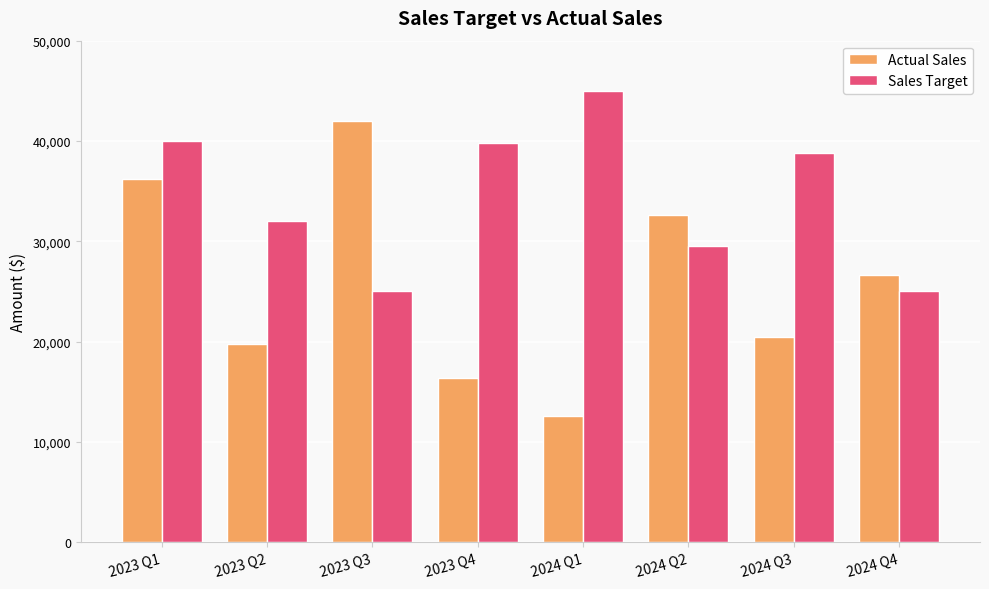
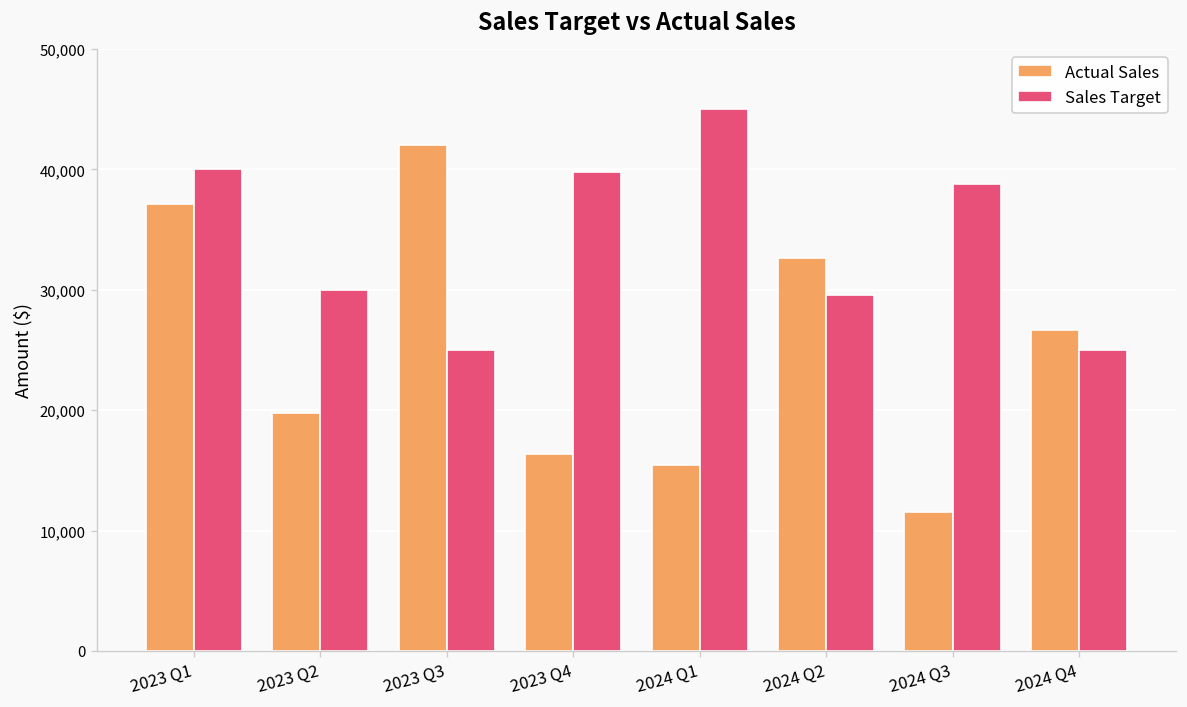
Actual Sales, 2023 Q1: 36,200 -> 37,100
Sales Target, 2023 Q2: 32,000 -> 30,000
Actual Sales, 2024 Q1: 12,600 -> 15,400
Actual Sales, 2024 Q3: 20,500 -> 11,500
